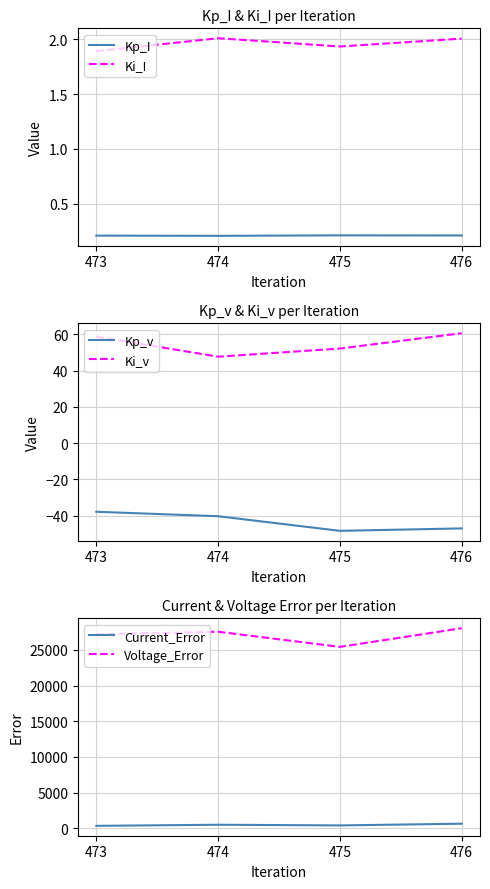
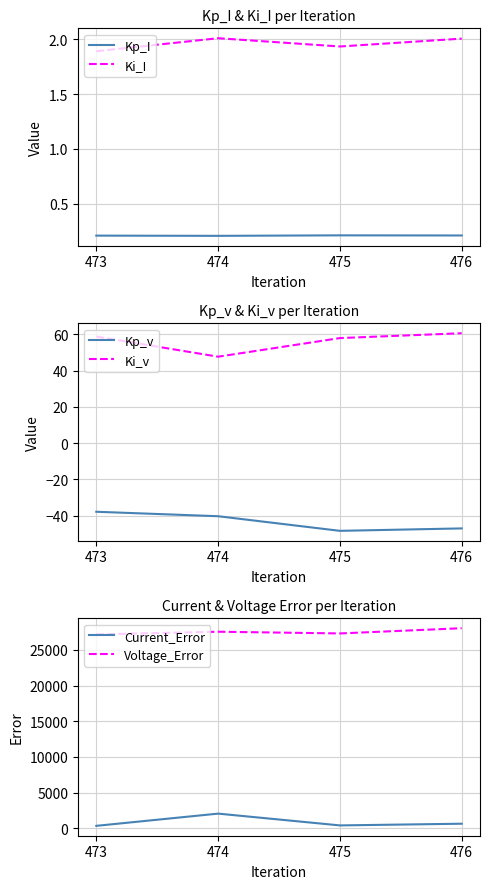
Kp_v & Ki_v per Iteration, Ki_v, 475: 52 -> 58
Current & Voltage Error per Iteration, Current_Error, 474: 1000 -> 2000
Current & Voltage Error per Iteration, Voltage_Error, 475: 25000 -> 27000
